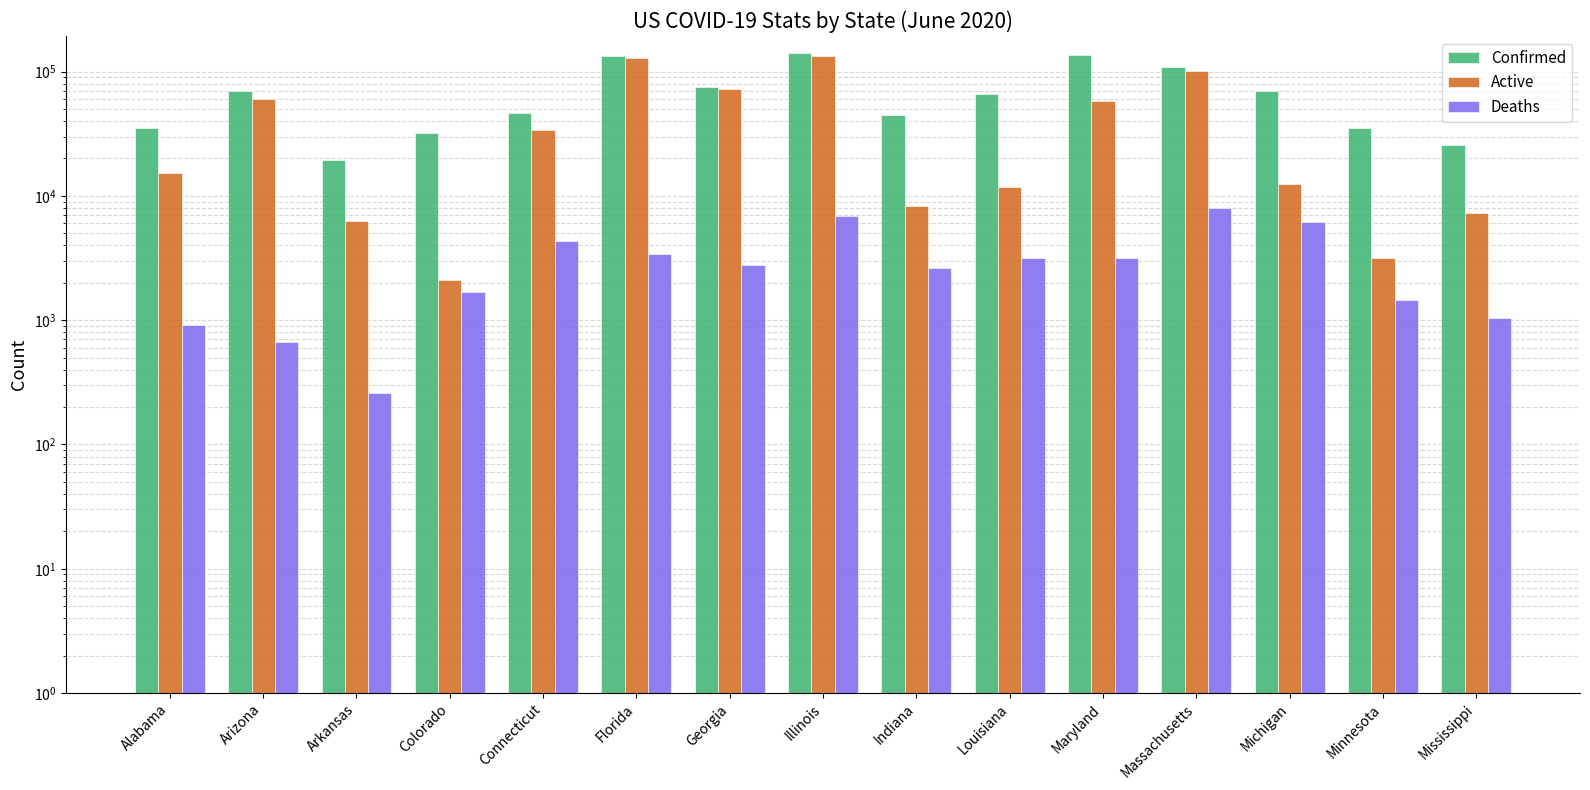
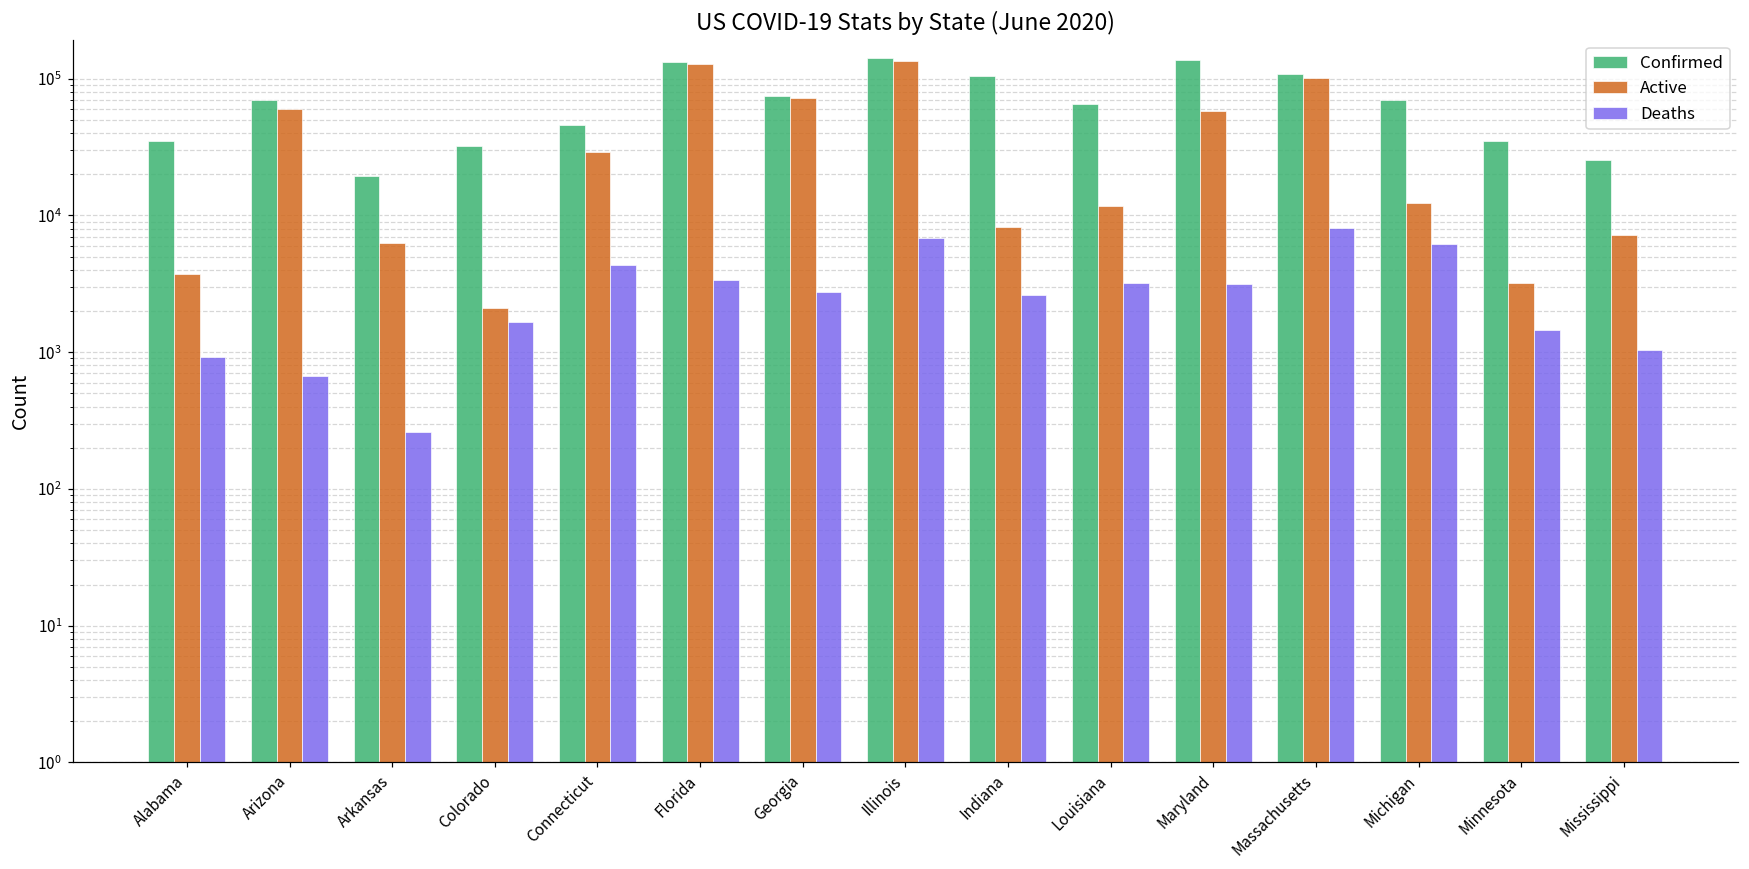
Active, Alabama: 15000 -> 3700
Active, Connecticut: 34000 -> 29000
Confirmed, Indiana: 45000 -> 100000
